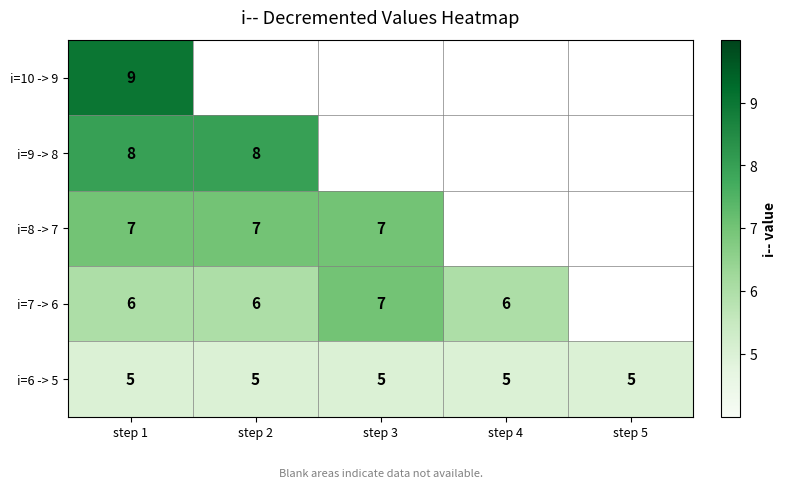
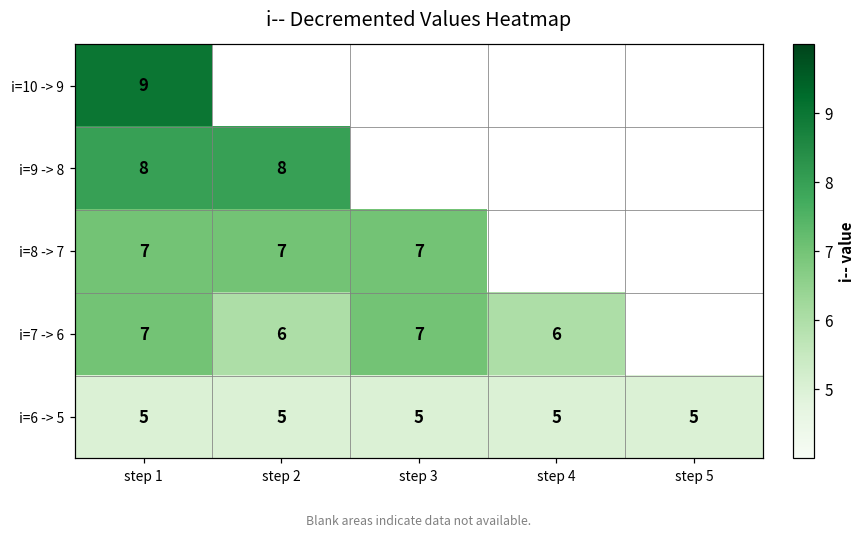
i=7 -> 6, step 1: 6 -> 7
